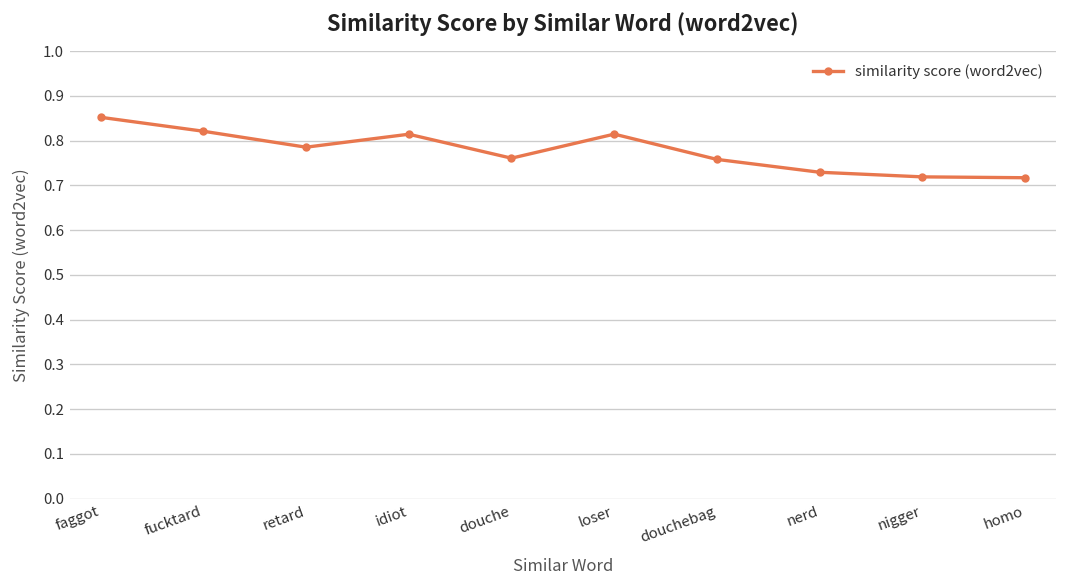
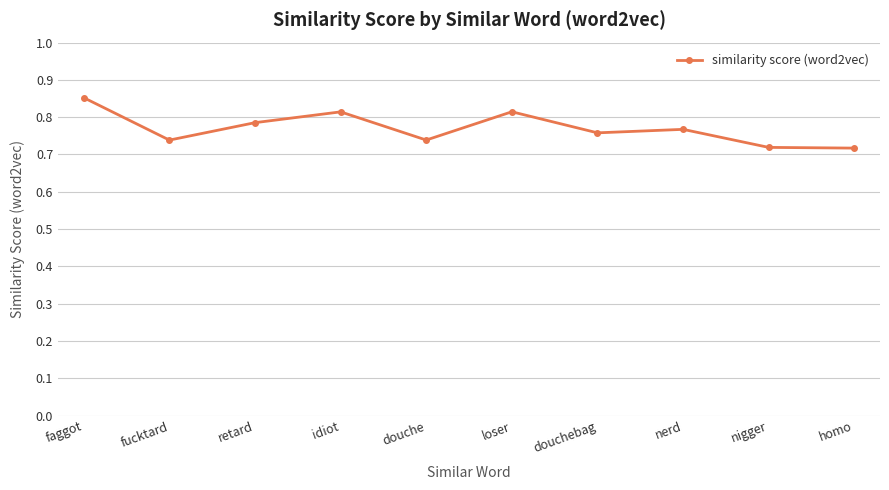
fucktard: 0.82 -> 0.74
douche: 0.76 -> 0.74
nerd: 0.73 -> 0.77
